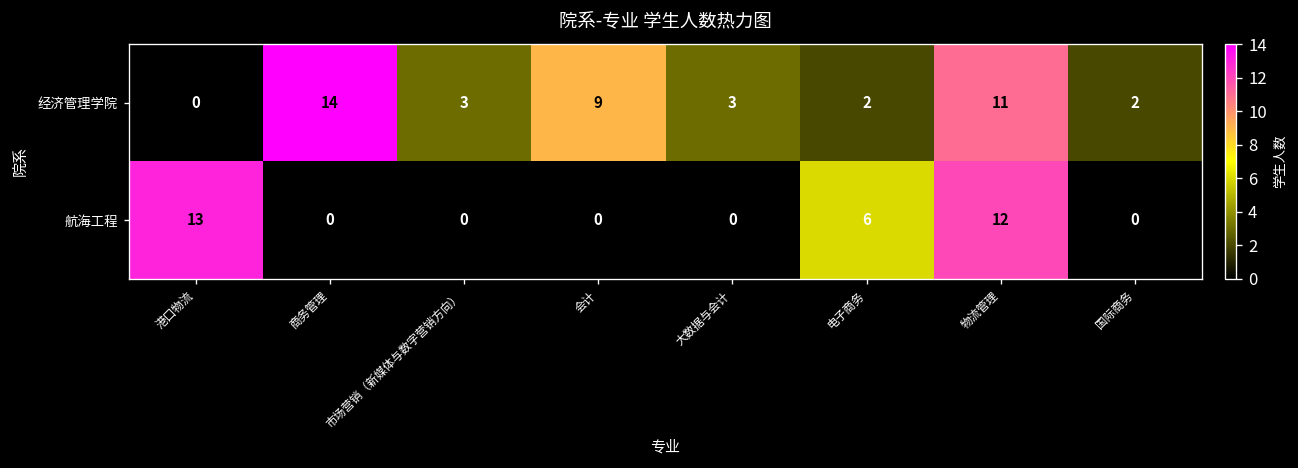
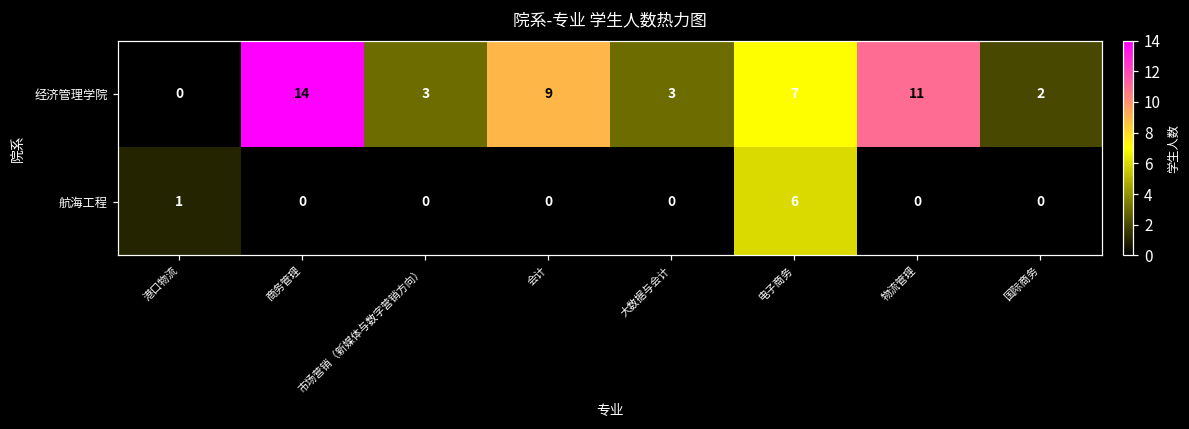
经济管理学院, 电子商务: 2 -> 7
航海工程, 港口物流: 13 -> 1
航海工程, 物流管理: 12 -> 0
